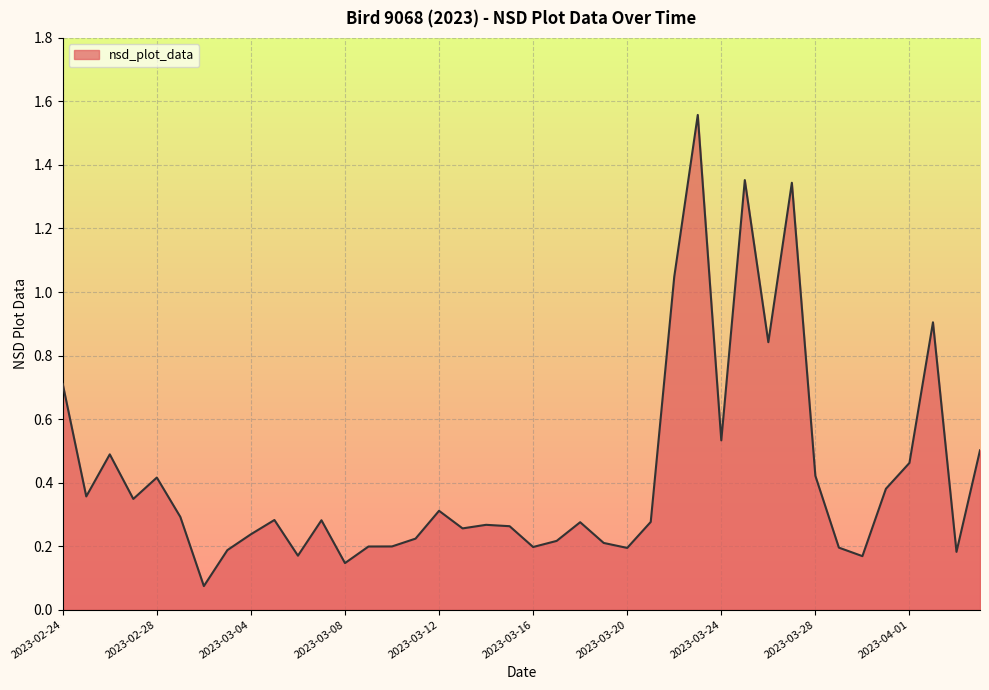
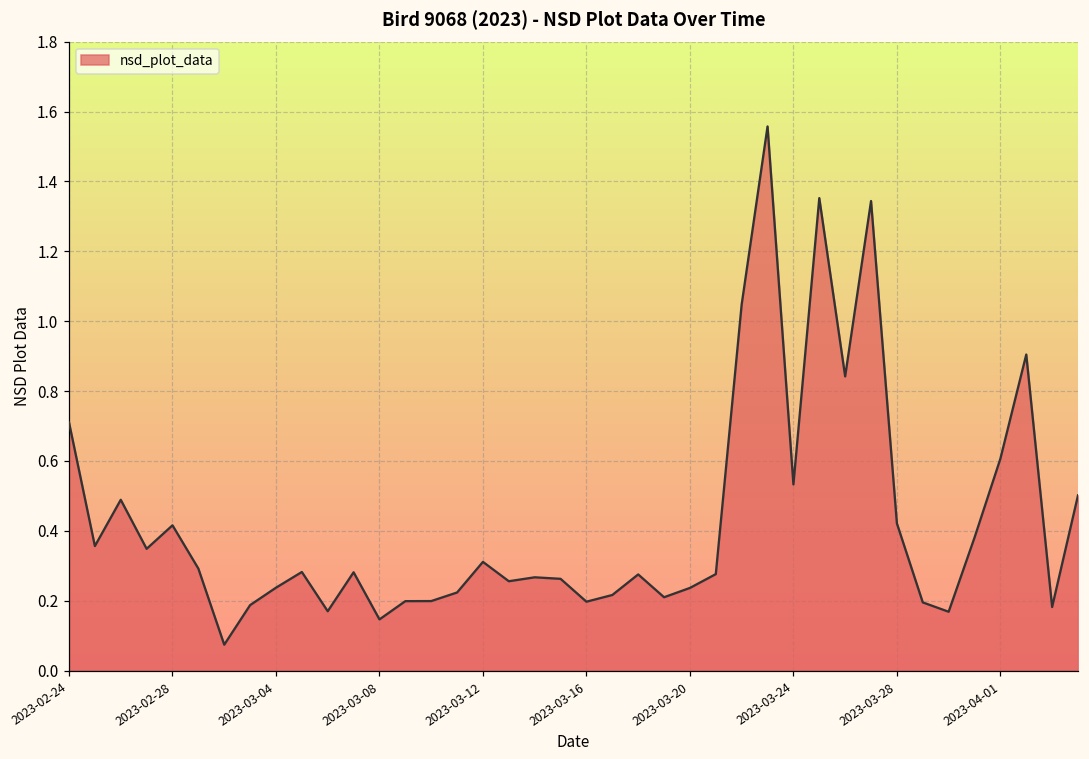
2023-03-20: 0.19 -> 0.24
2023-04-01: 0.46 -> 0.61
